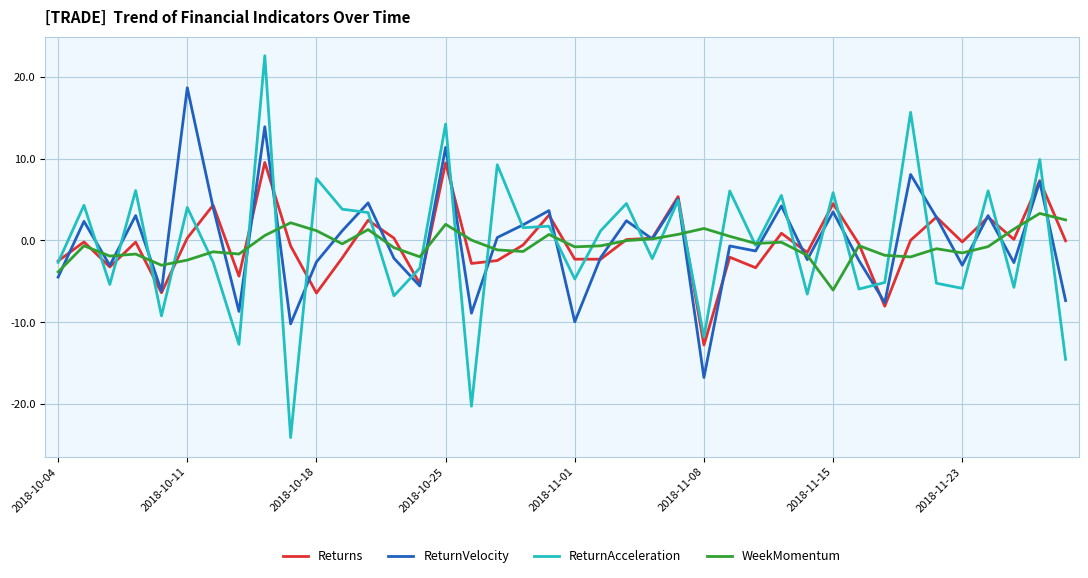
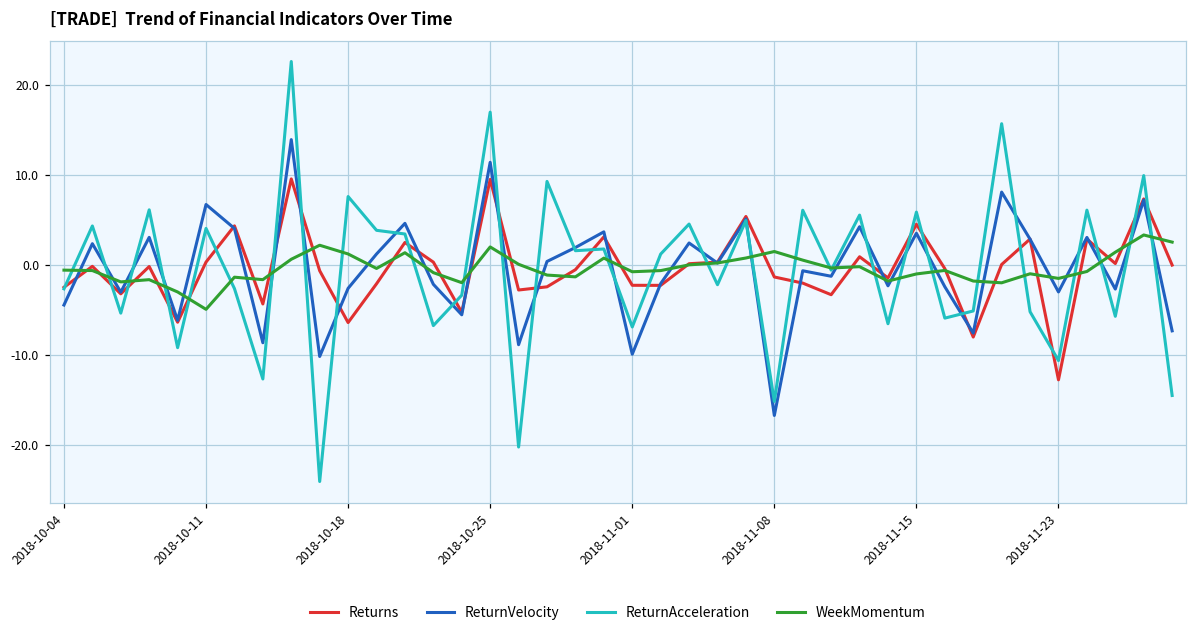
WeekMomentum, 2018-10-04: -4 -> -1
ReturnVelocity, 2018-10-11: 19 -> 7
WeekMomentum, 2018-10-11: -2 -> -5
ReturnAcceleration, 2018-10-25: 14 -> 17
ReturnAcceleration, 2018-11-01: -5 -> -7
Returns, 2018-11-08: -13 -> -1
ReturnAcceleration, 2018-11-08: -12 -> -15
WeekMomentum, 2018-11-15: -6 -> -1
Returns, 2018-11-23: 0 -> -13
ReturnAcceleration, 2018-11-23: -6 -> -11
